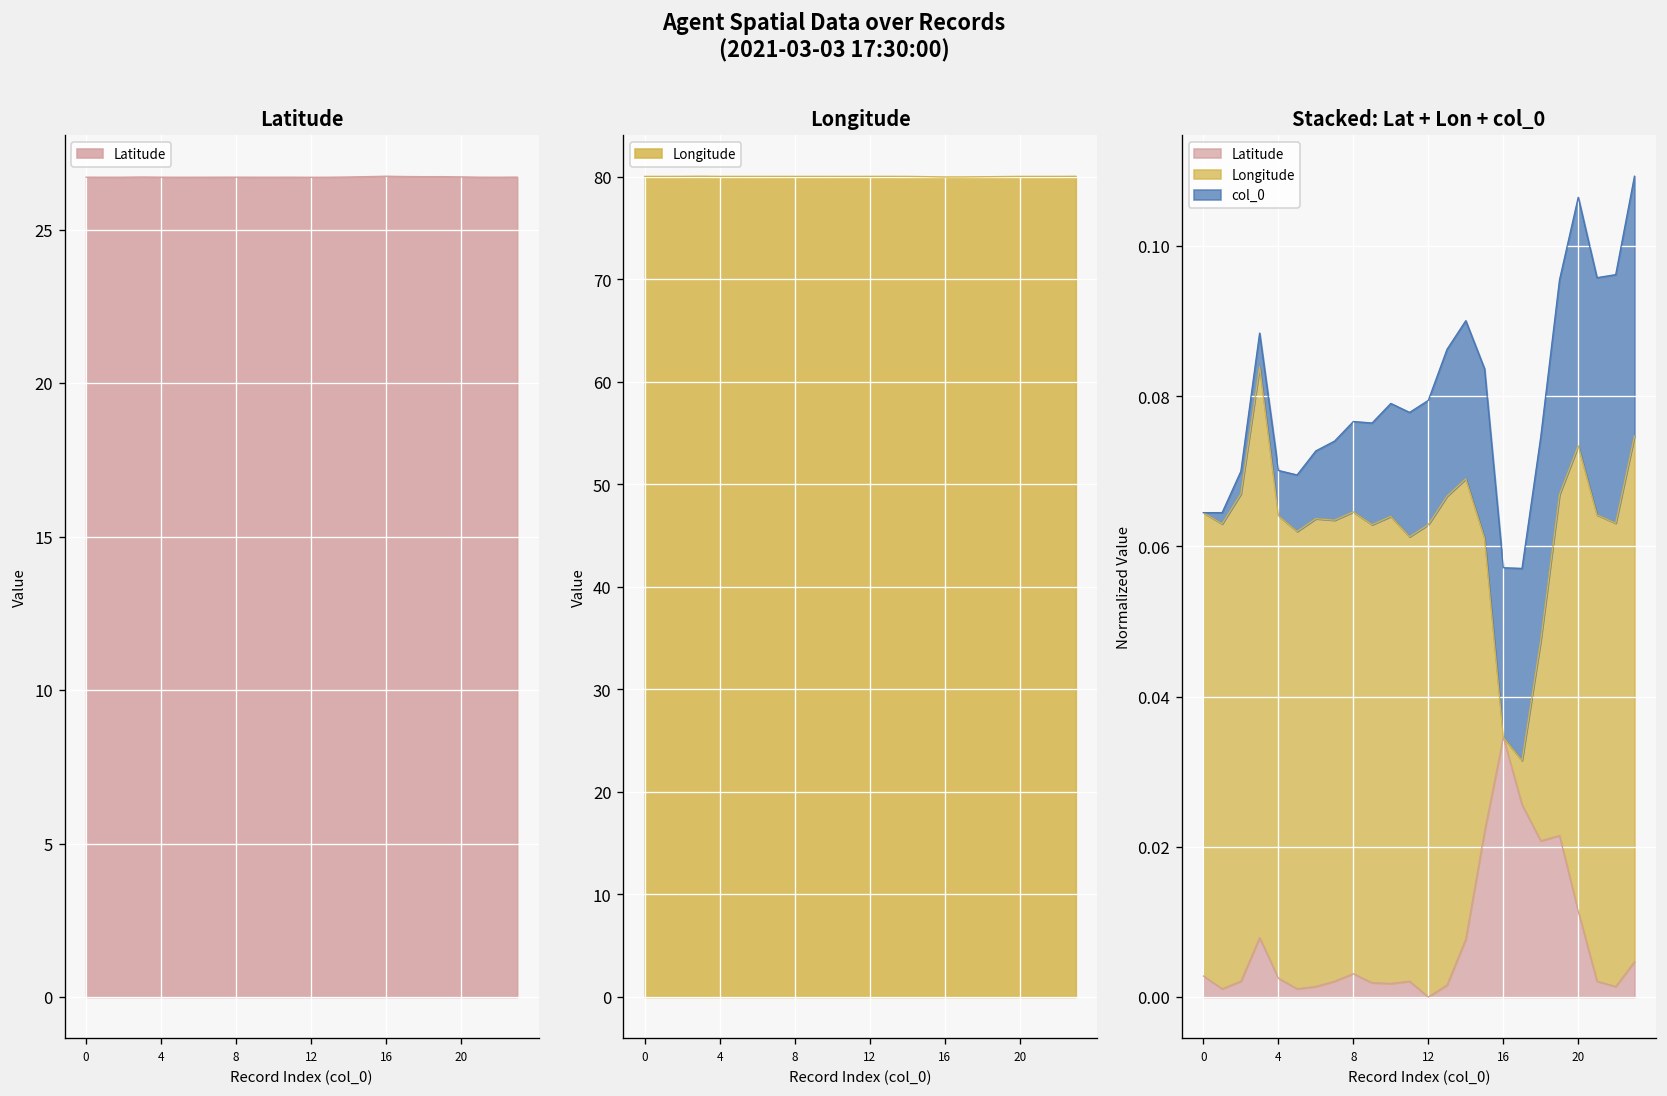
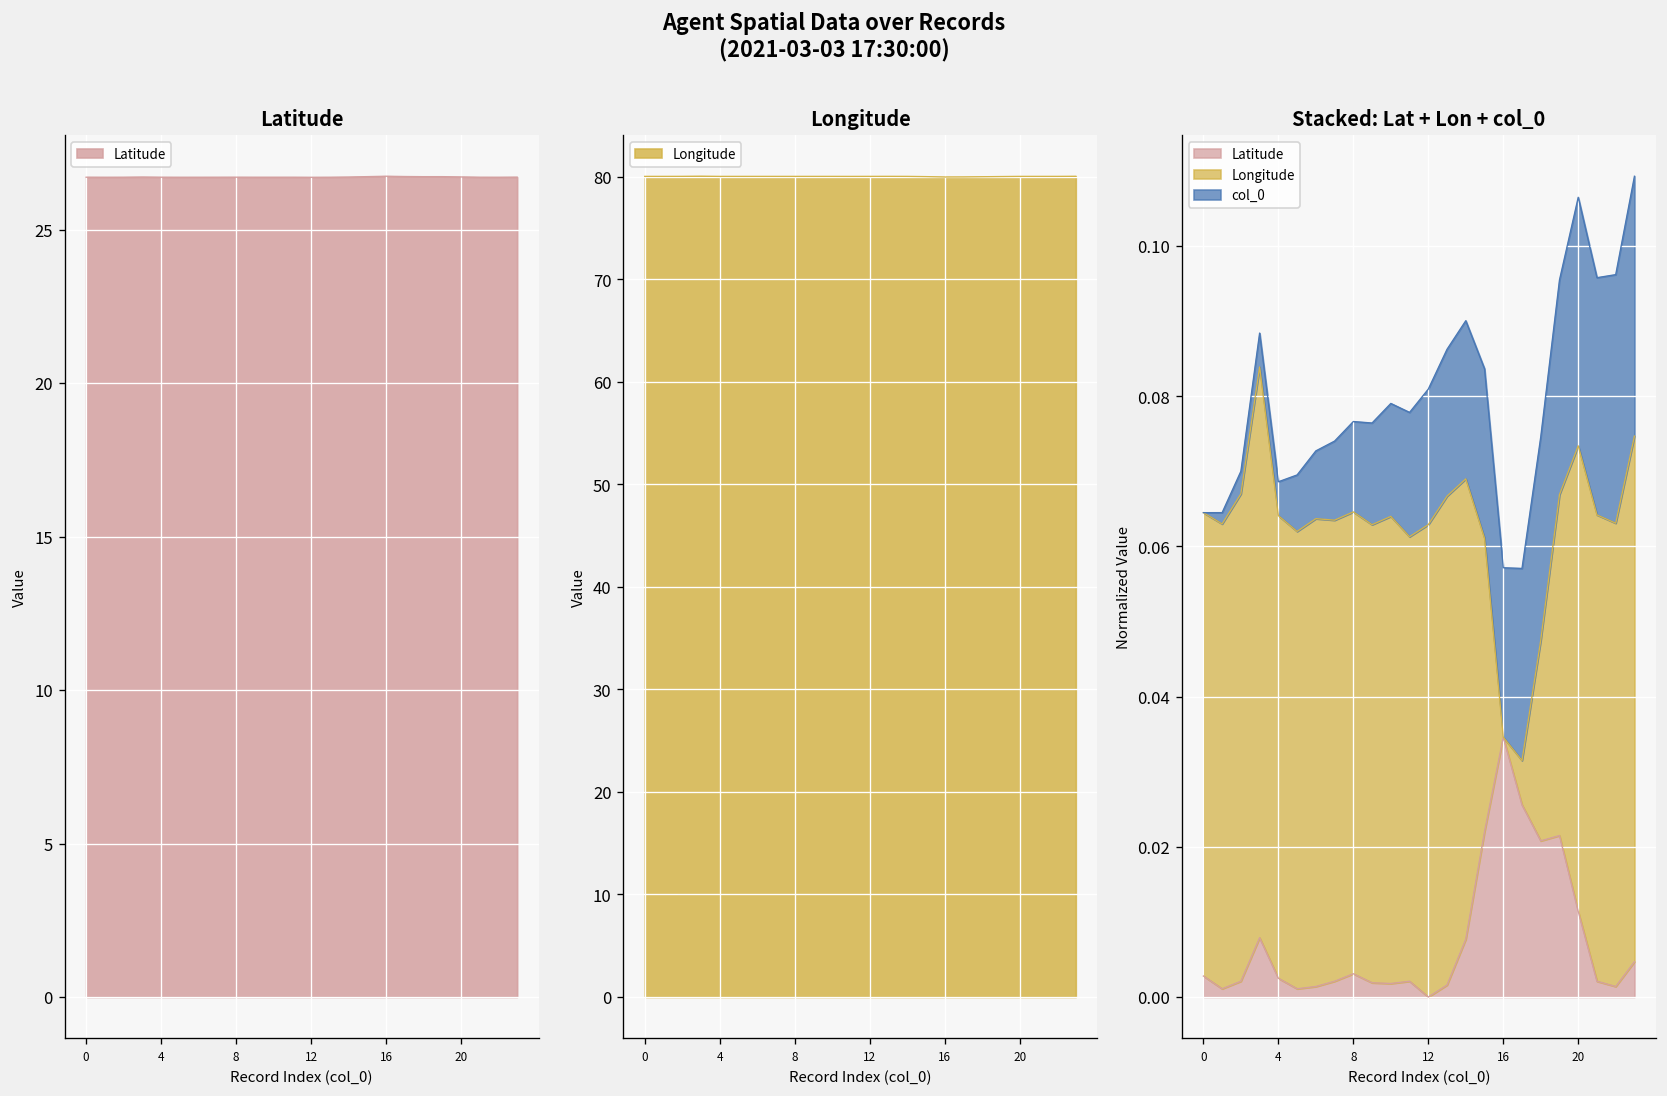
Stacked: Lat + Lon + col_0, col_0, 4: 0.006 -> 0.005
Stacked: Lat + Lon + col_0, col_0, 12: 0.017 -> 0.018
